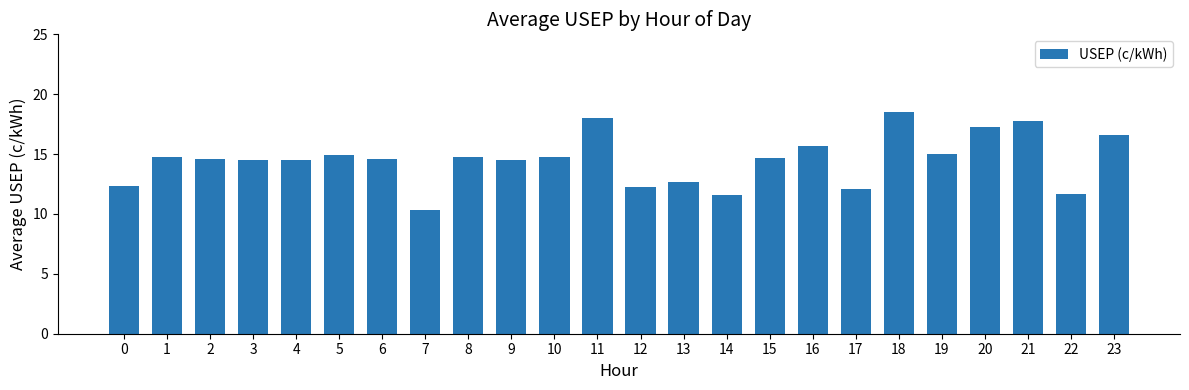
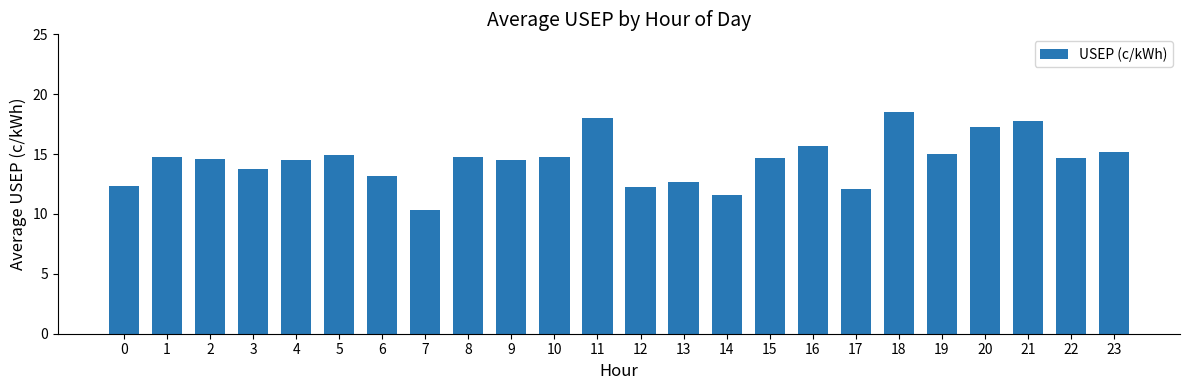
3: 14.5 -> 13.7
6: 14.6 -> 13.2
22: 11.7 -> 14.7
23: 16.6 -> 15.2
